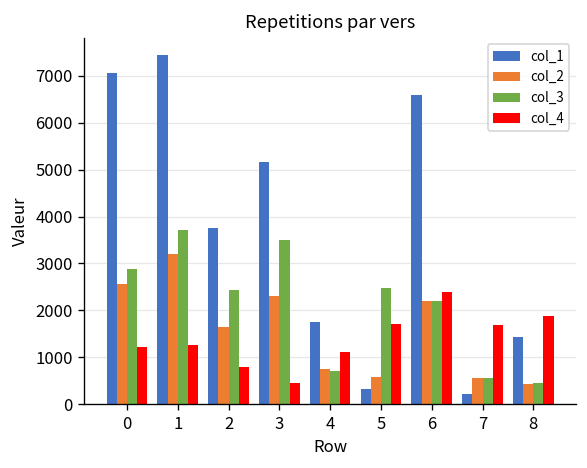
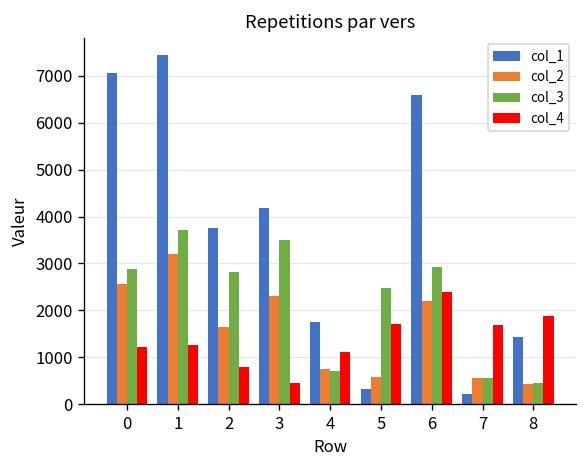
col_3, 2: 2400 -> 2800
col_1, 3: 5200 -> 4200
col_3, 6: 2200 -> 2900
